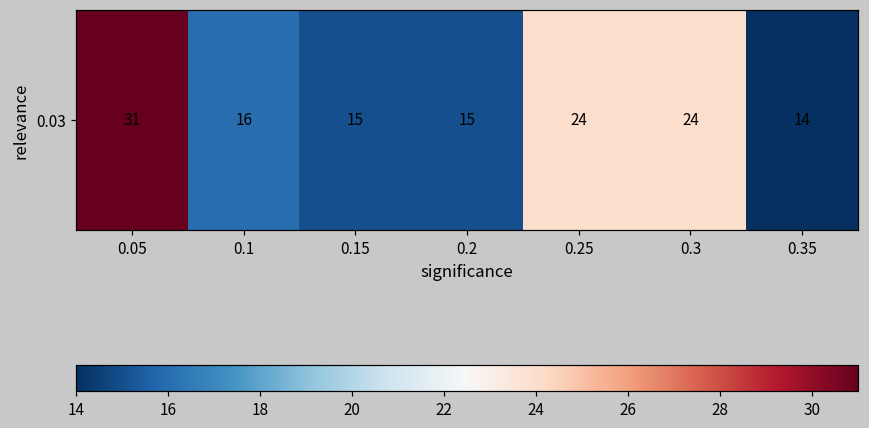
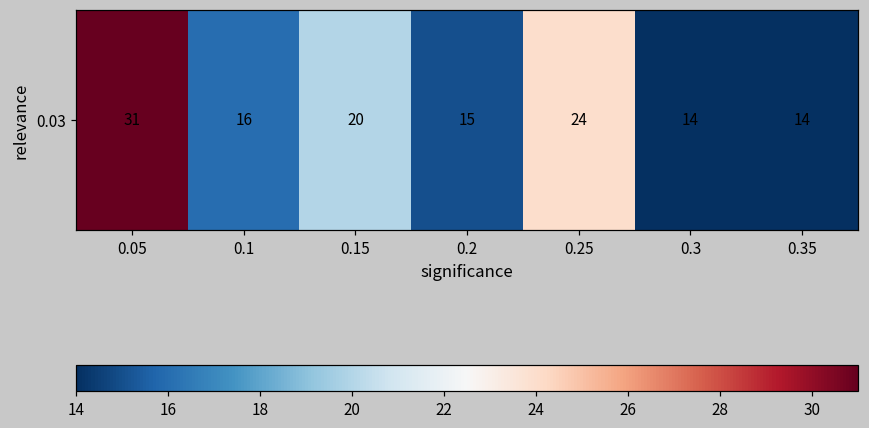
0.03, 0.15: 15 -> 20
0.03, 0.3: 24 -> 14
